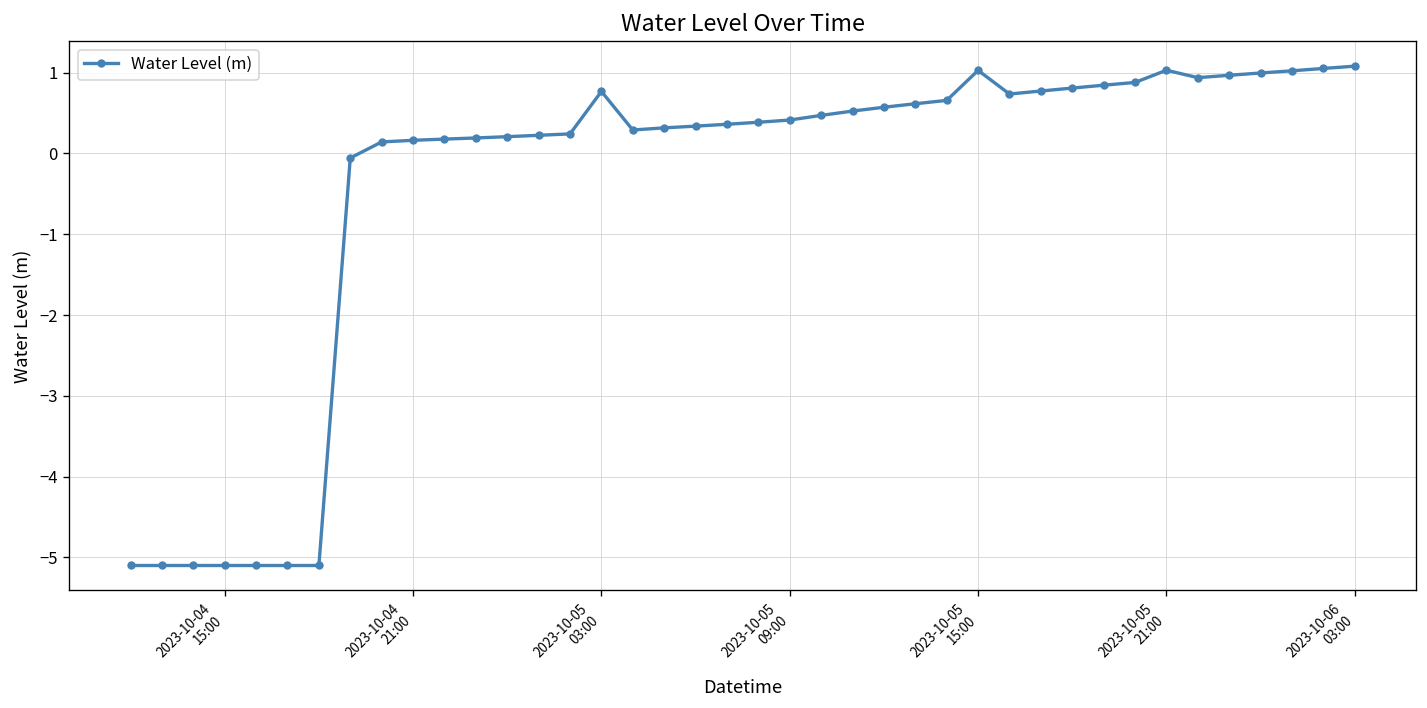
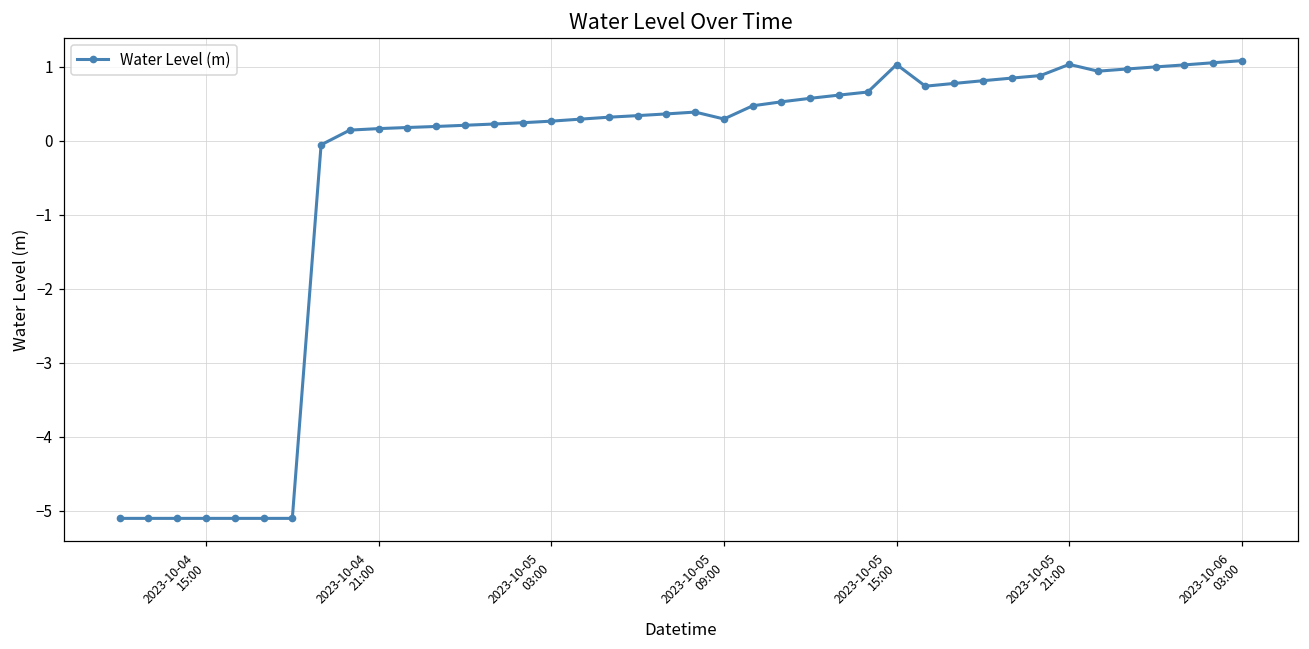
2023-10-05 03:00: 0.8 -> 0.3
2023-10-05 09:00: 0.4 -> 0.3
